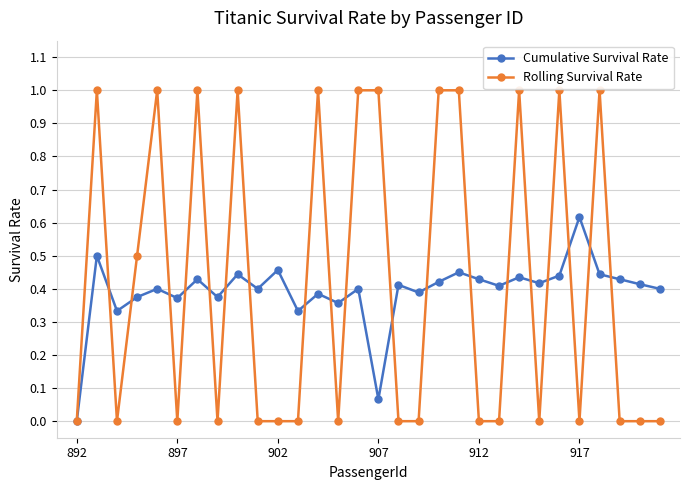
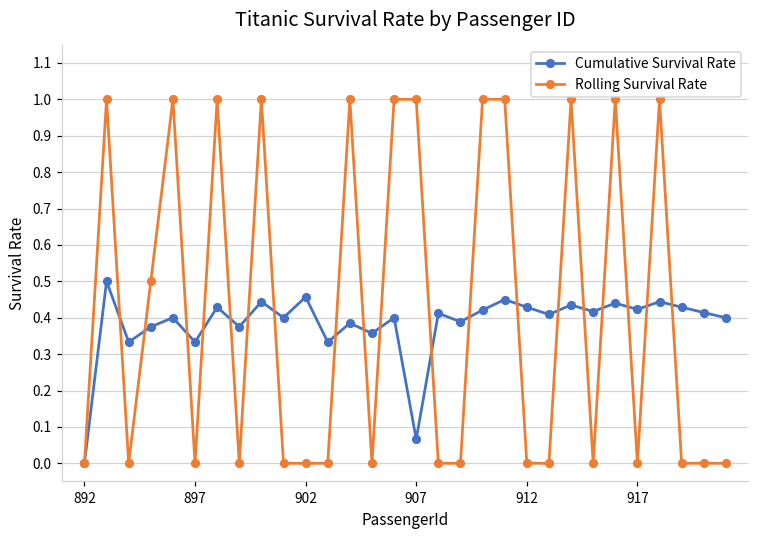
Cumulative Survival Rate, 897: 0.37 -> 0.33
Cumulative Survival Rate, 917: 0.62 -> 0.42
